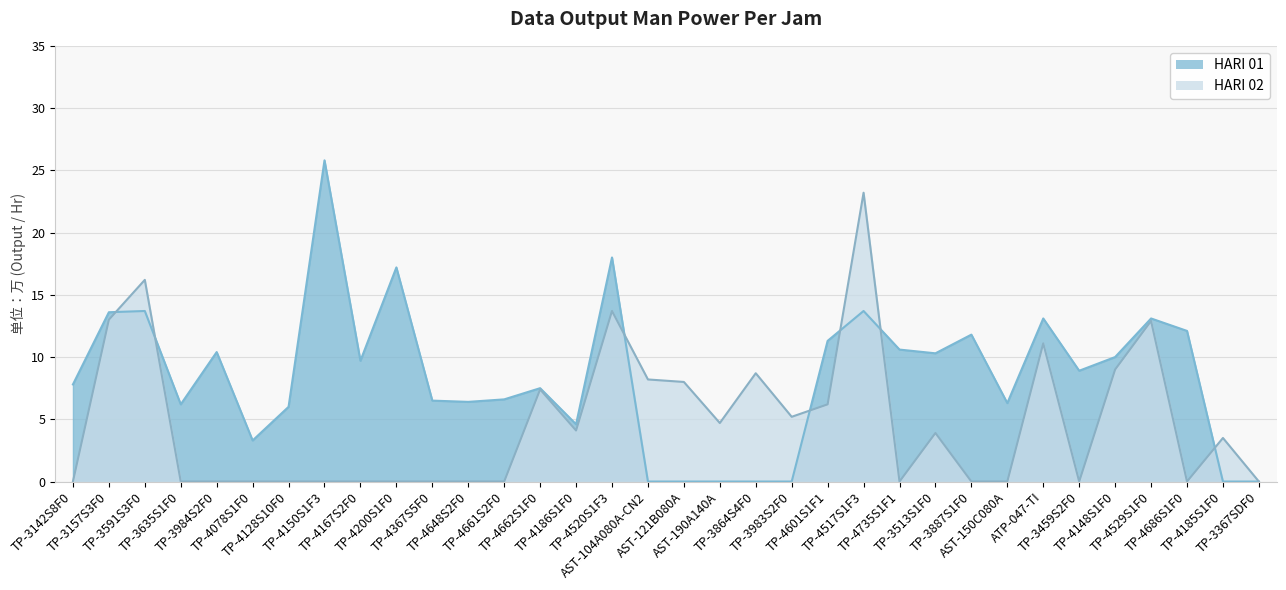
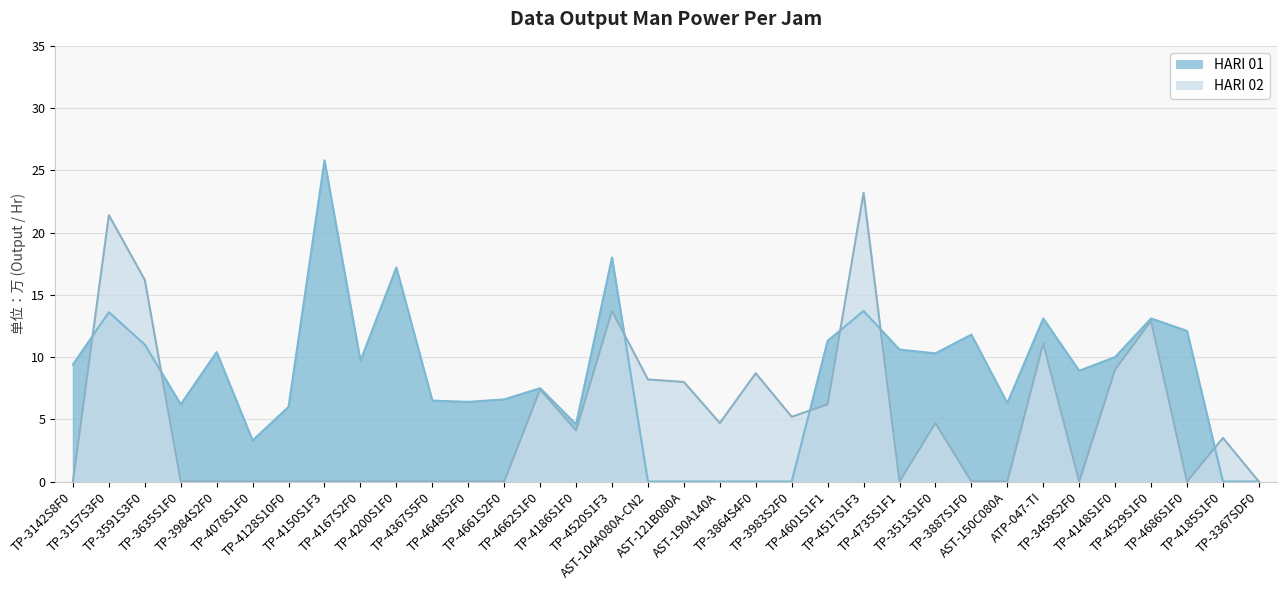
HARI 01, TP-3142S8F0: 7.8 -> 9.4
HARI 02, TP-3157S3F0: 13.0 -> 21.4
HARI 01, TP-3591S3F0: 13.7 -> 11.0
HARI 02, TP-3513S1F0: 3.9 -> 4.7
